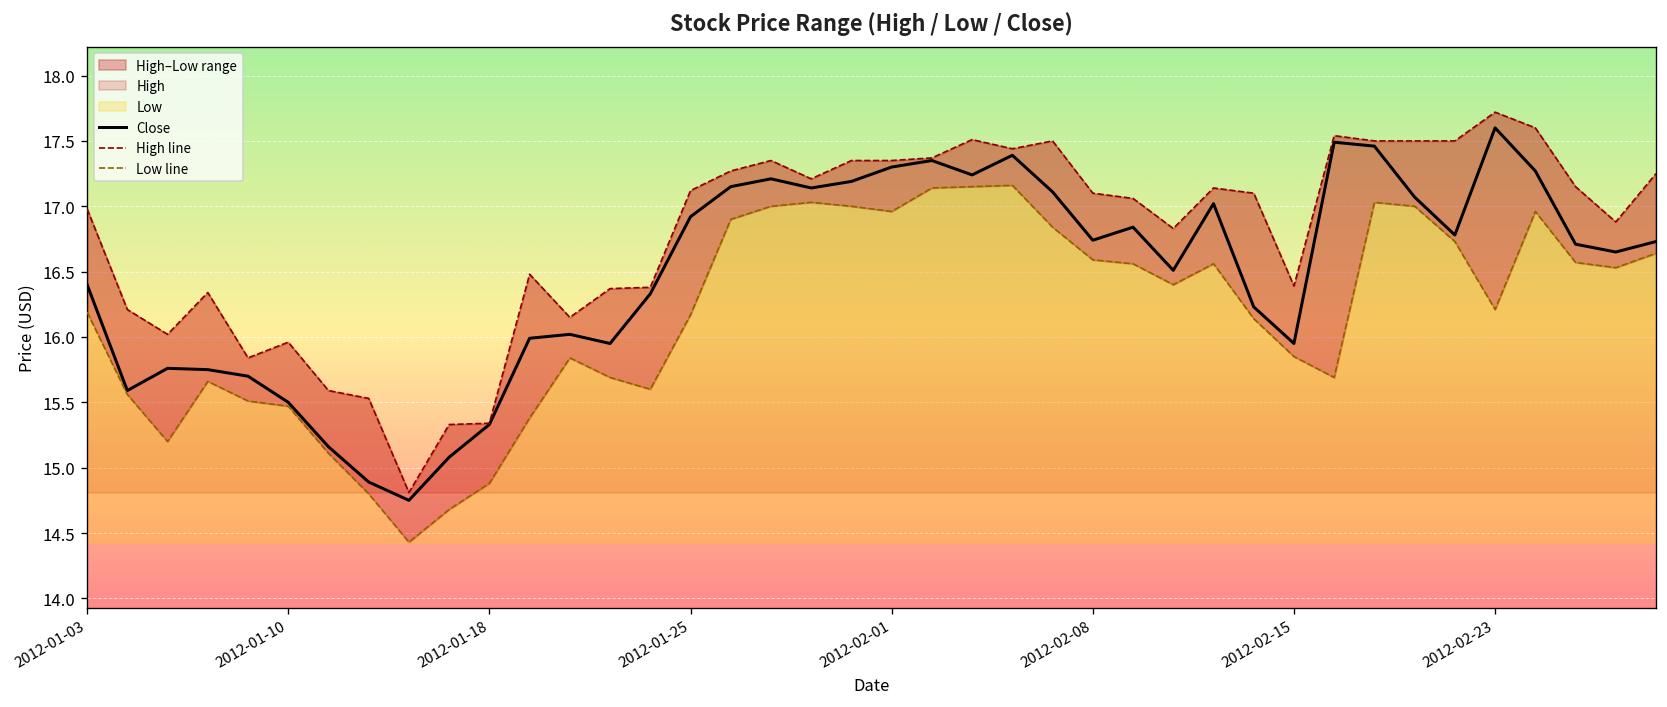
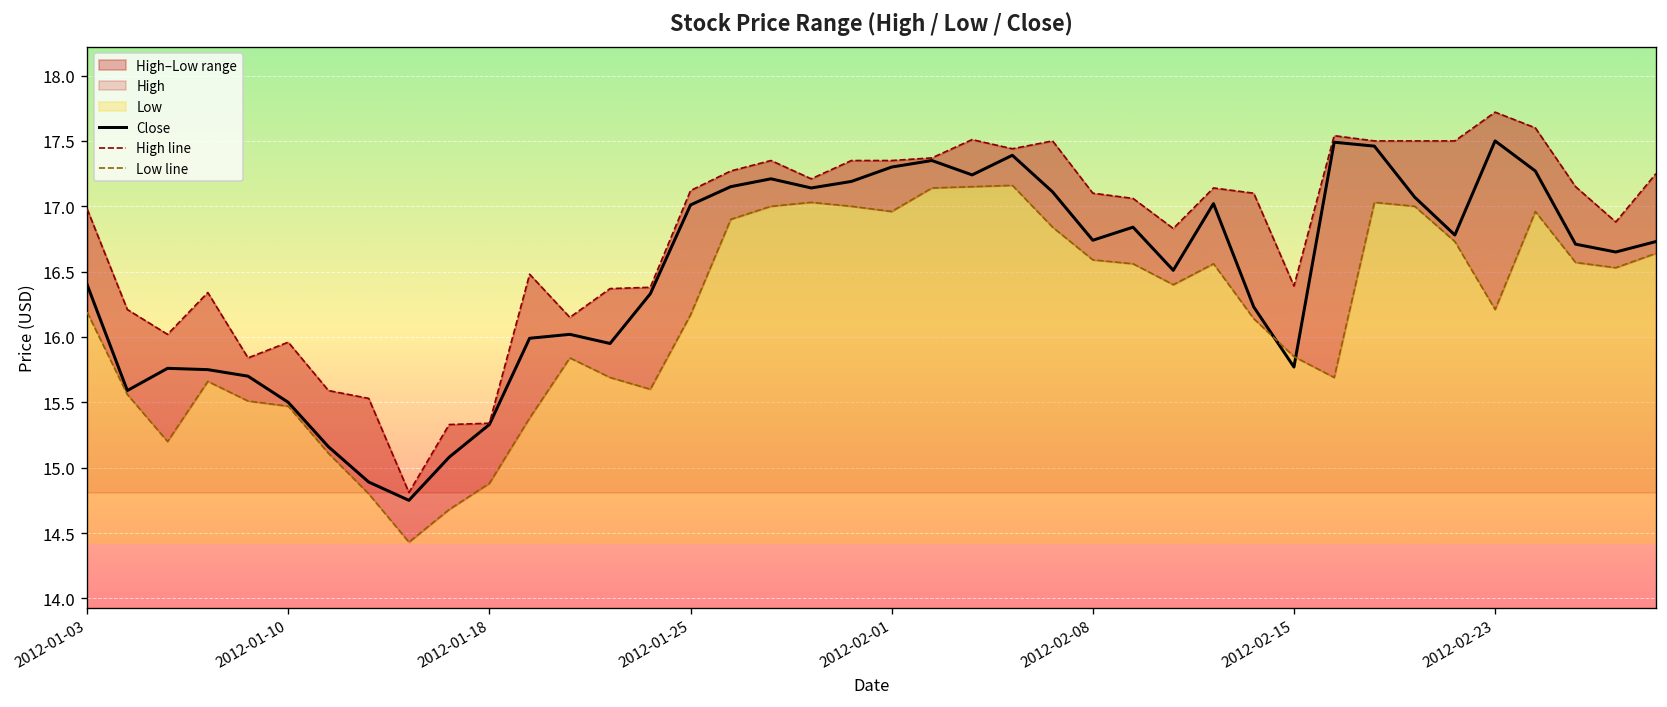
Close, 2012-01-25: 16.92 -> 17.01
Close, 2012-02-15: 15.95 -> 15.77
Close, 2012-02-23: 17.6 -> 17.5
